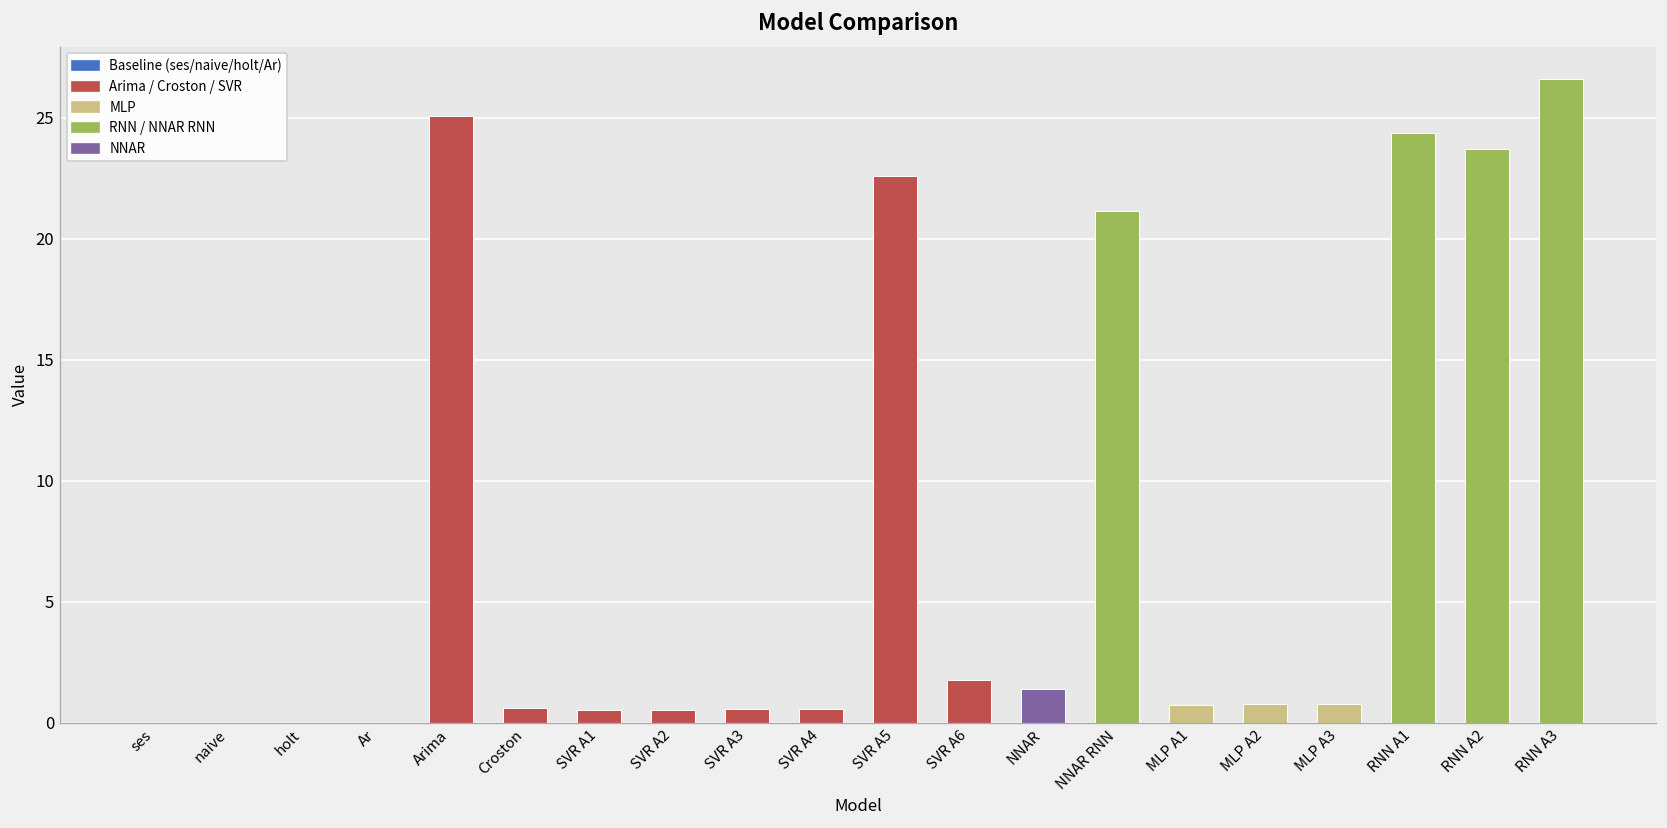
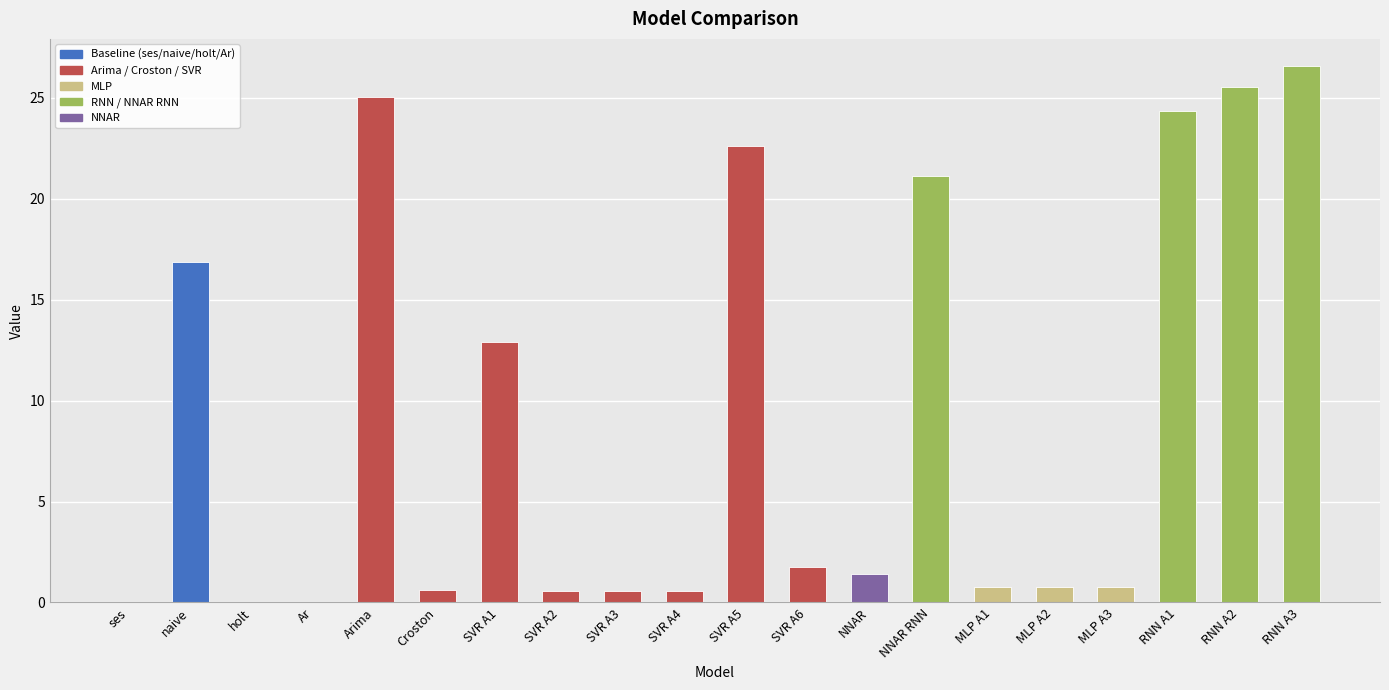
naive: 0.0 -> 16.9
SVR A1: 0.6 -> 12.9
RNN A2: 23.7 -> 25.5
